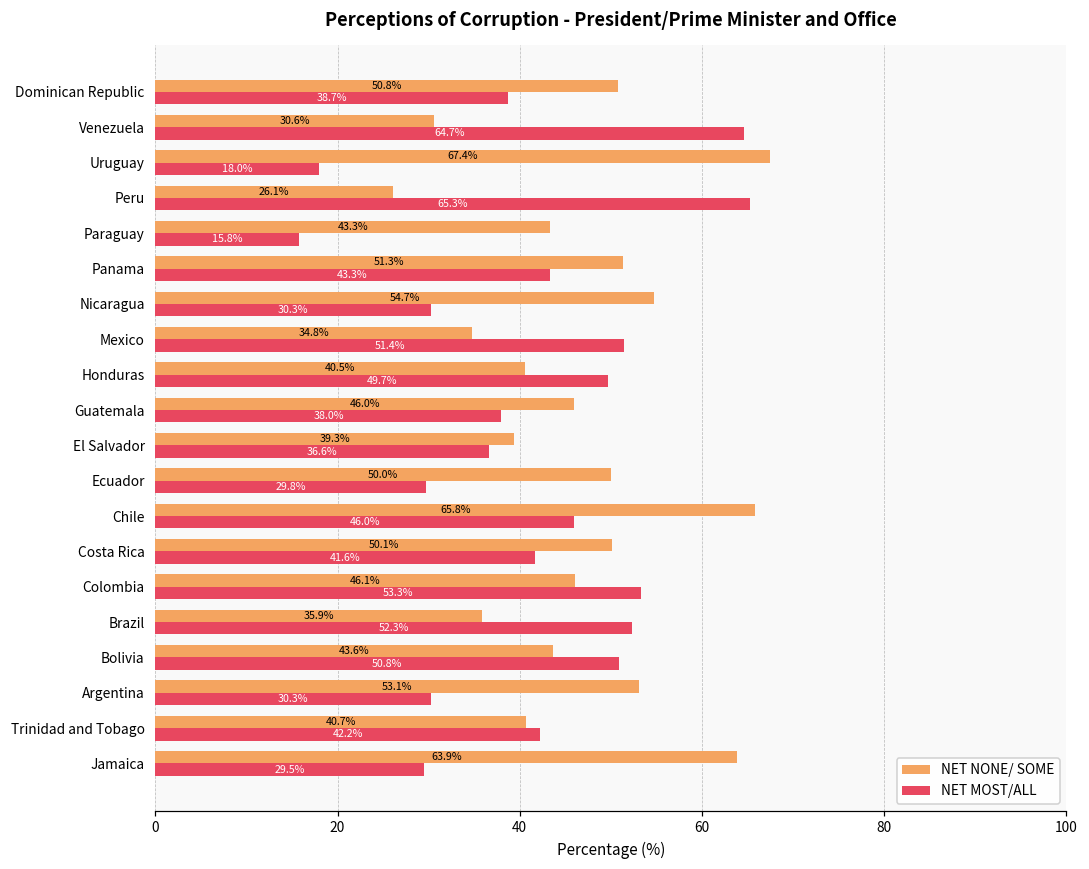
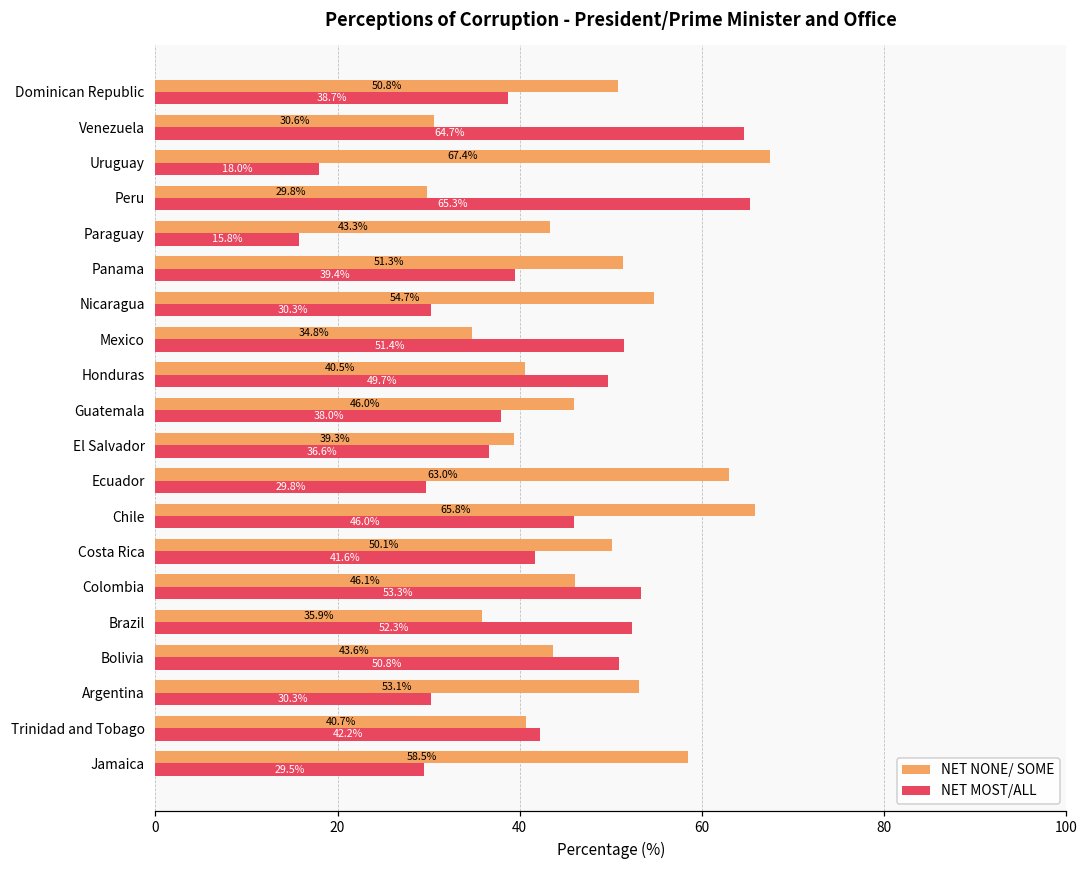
NET NONE/ SOME, Peru: 26.1% -> 29.8%
NET MOST/ALL, Panama: 43.3% -> 39.4%
NET NONE/ SOME, Ecuador: 50.0% -> 63.0%
NET NONE/ SOME, Jamaica: 63.9% -> 58.5%
